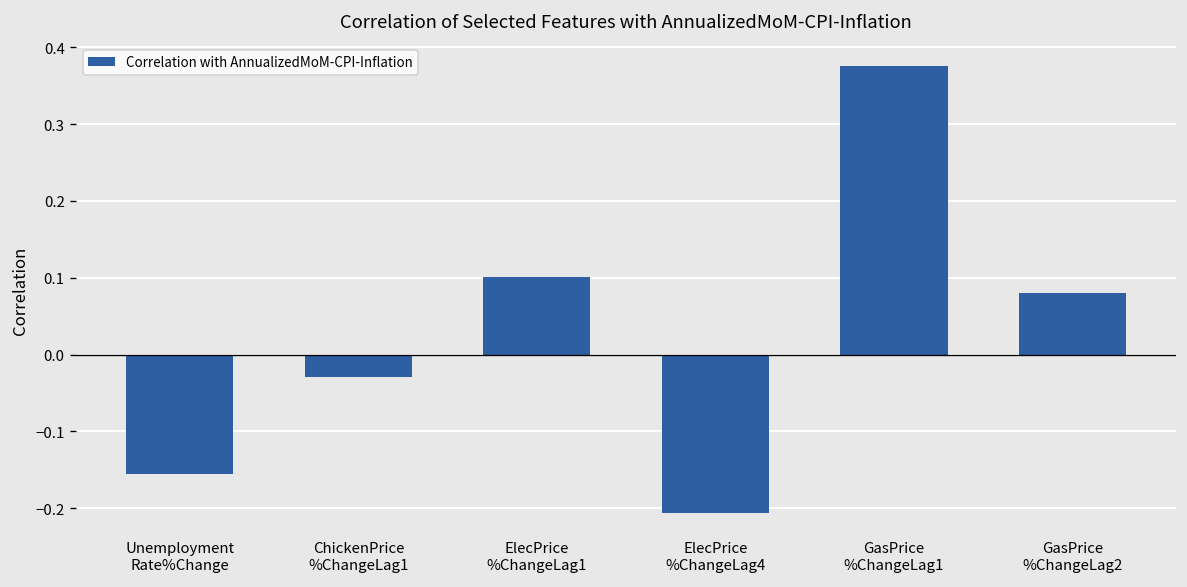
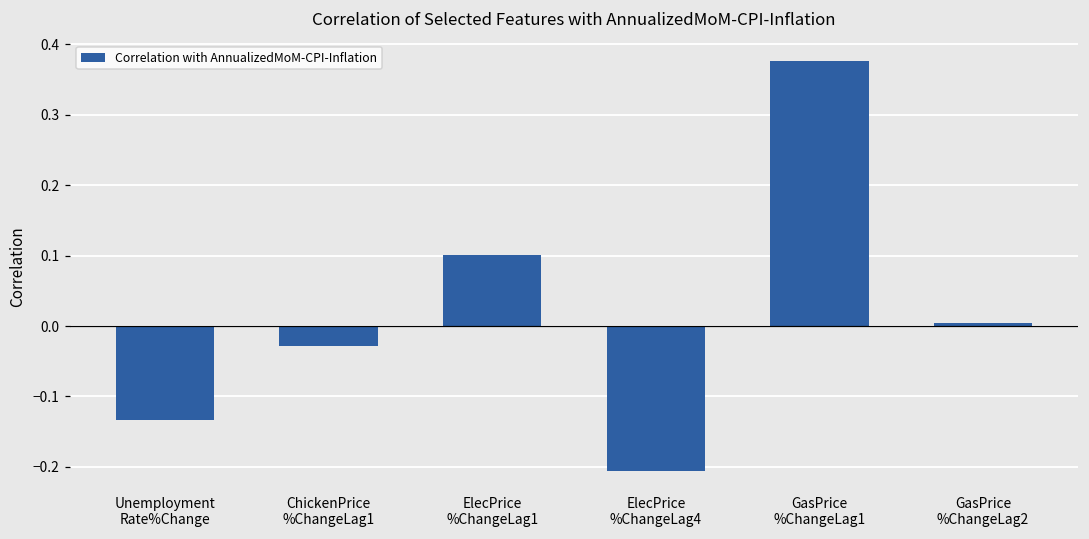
Unemployment Rate%Change: -0.16 -> -0.13
GasPrice %ChangeLag2: 0.08 -> 0.00
